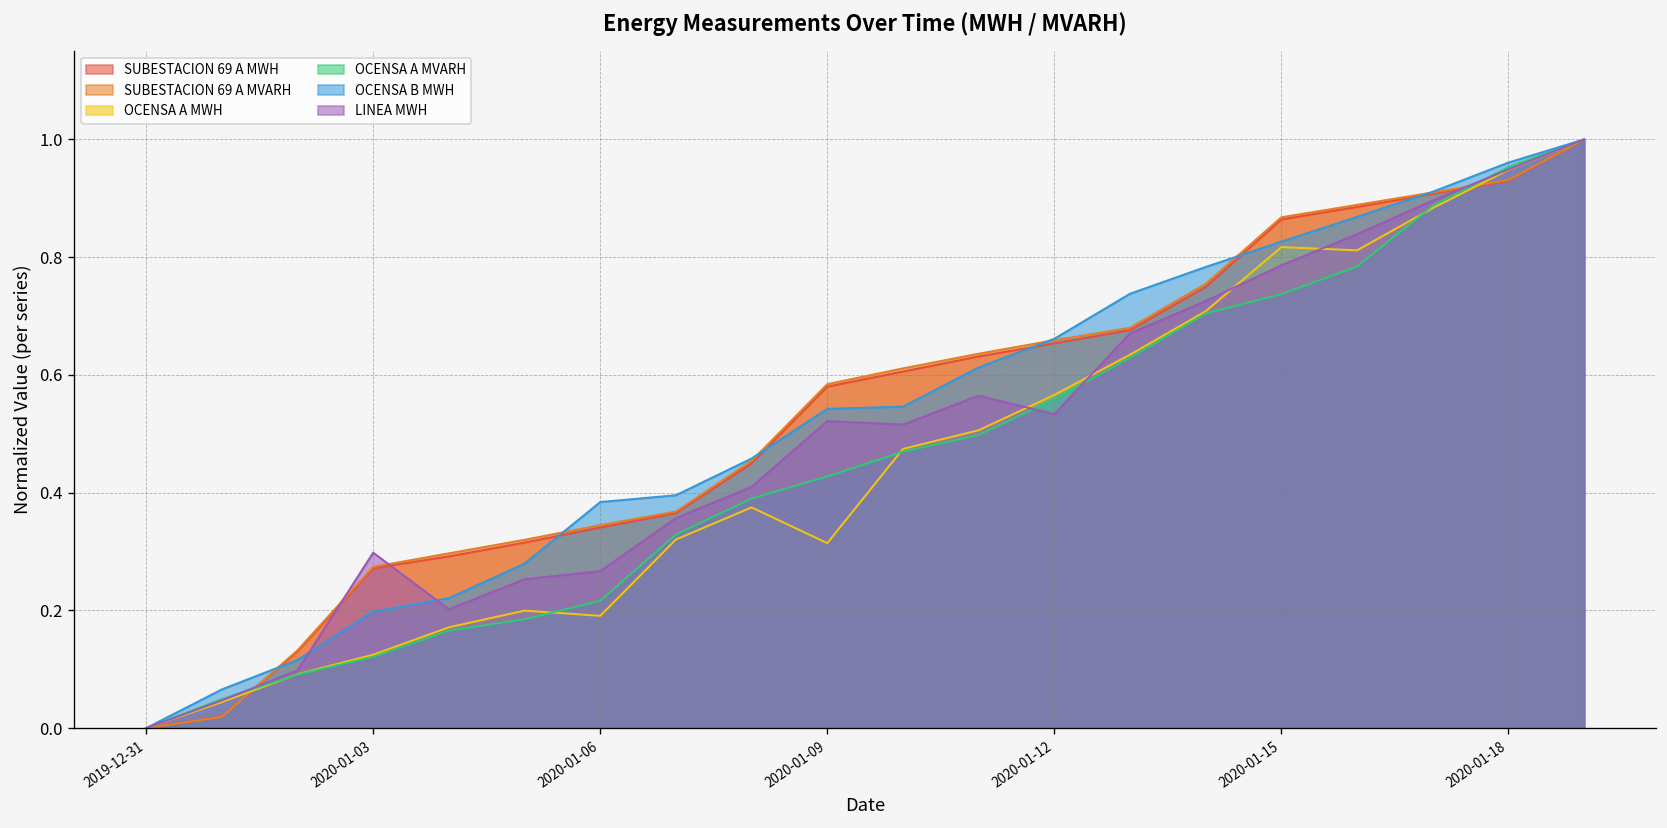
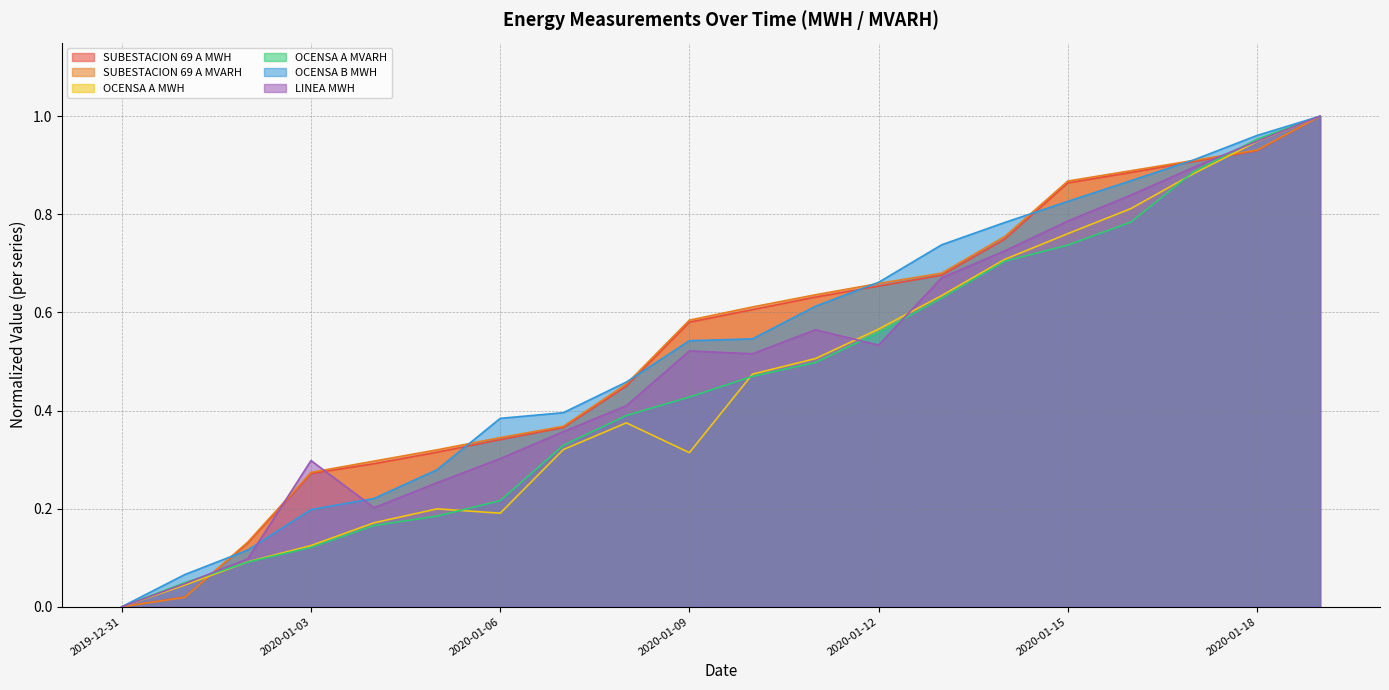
LINEA MWH, 2020-01-06: 0.27 -> 0.30
OCENSA A MWH, 2020-01-15: 0.82 -> 0.76
